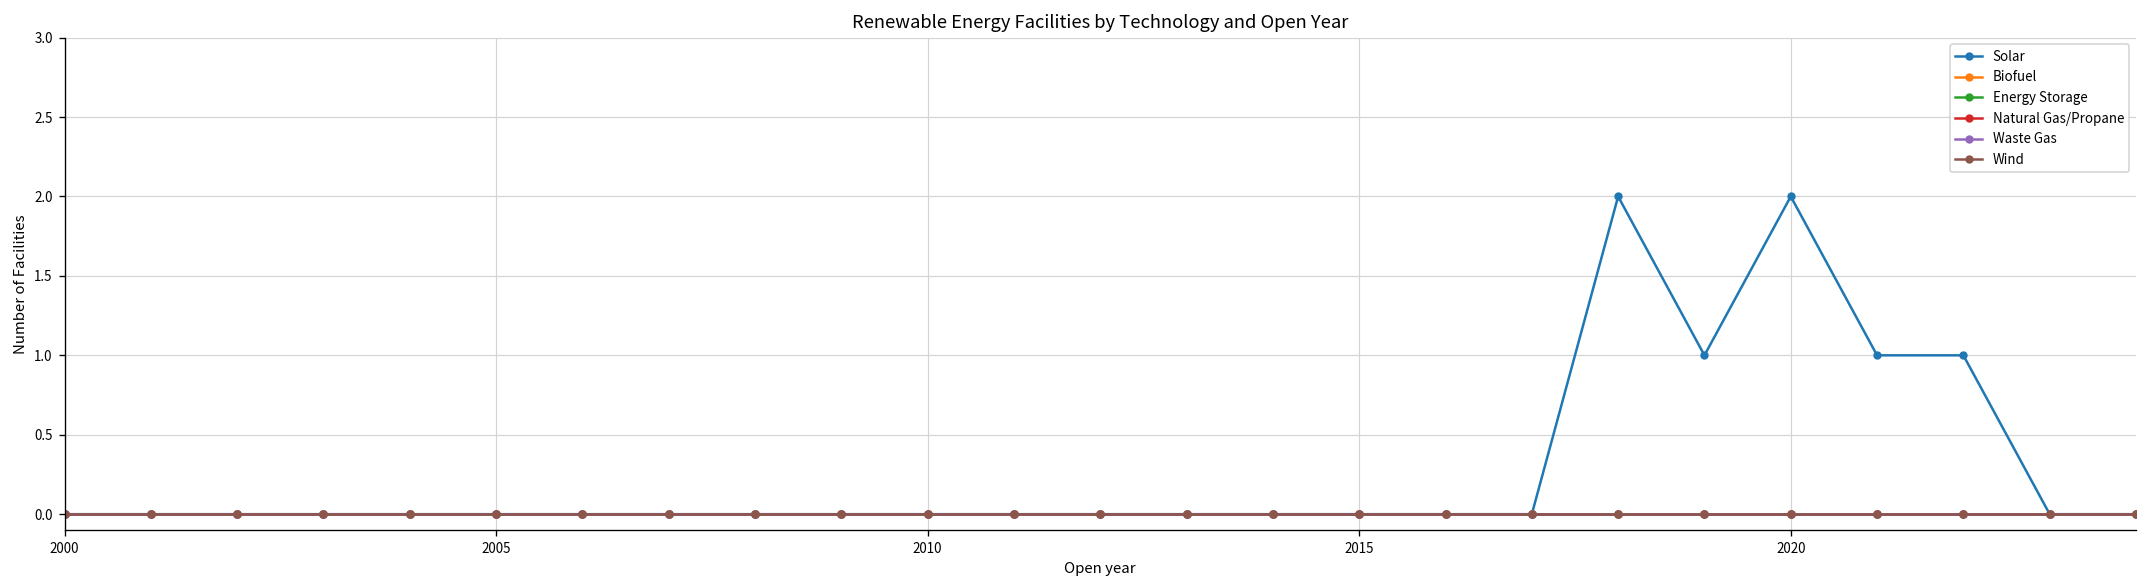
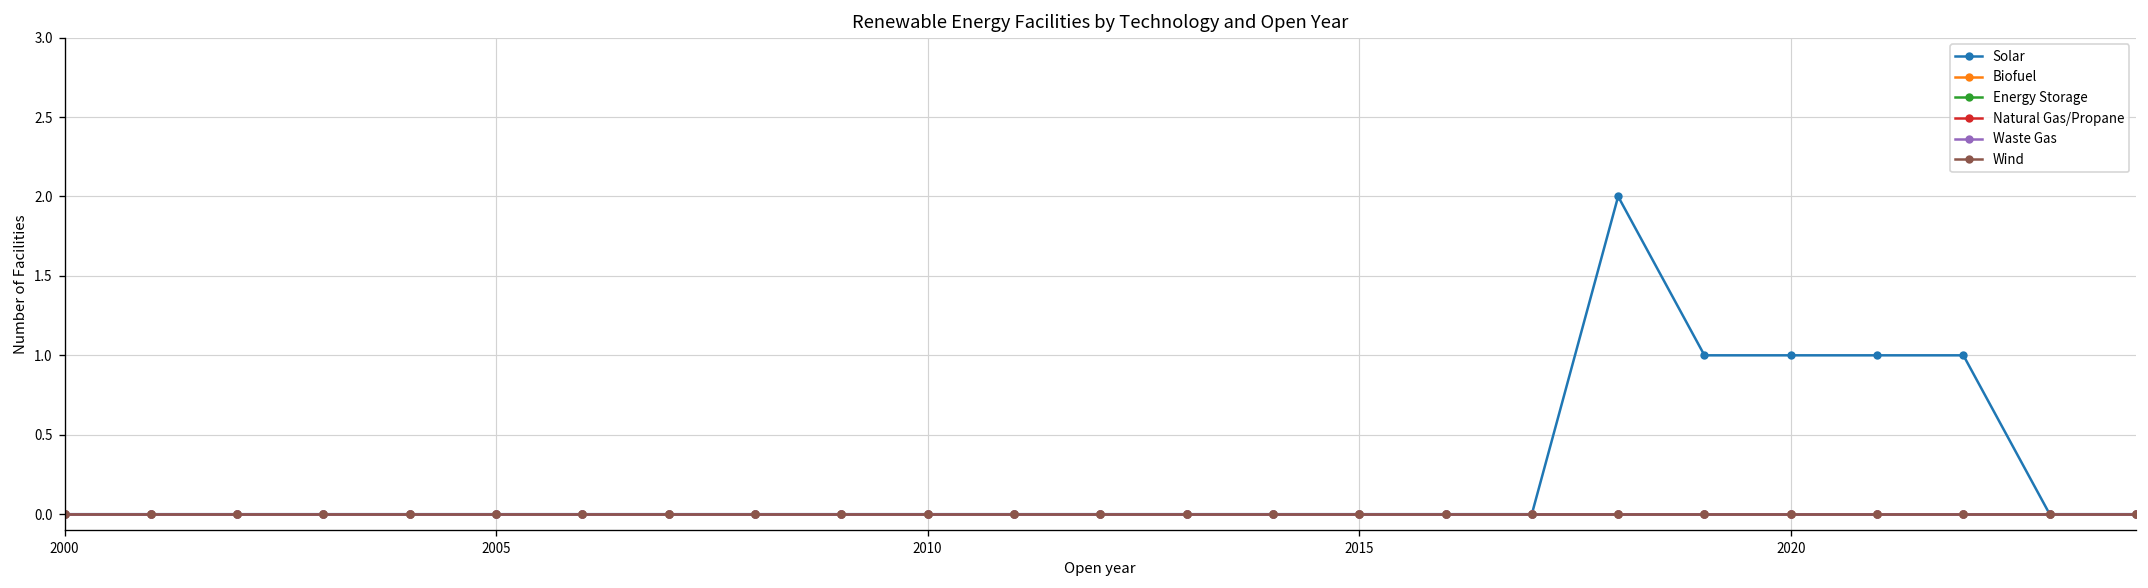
Solar, 2020: 2 -> 1
